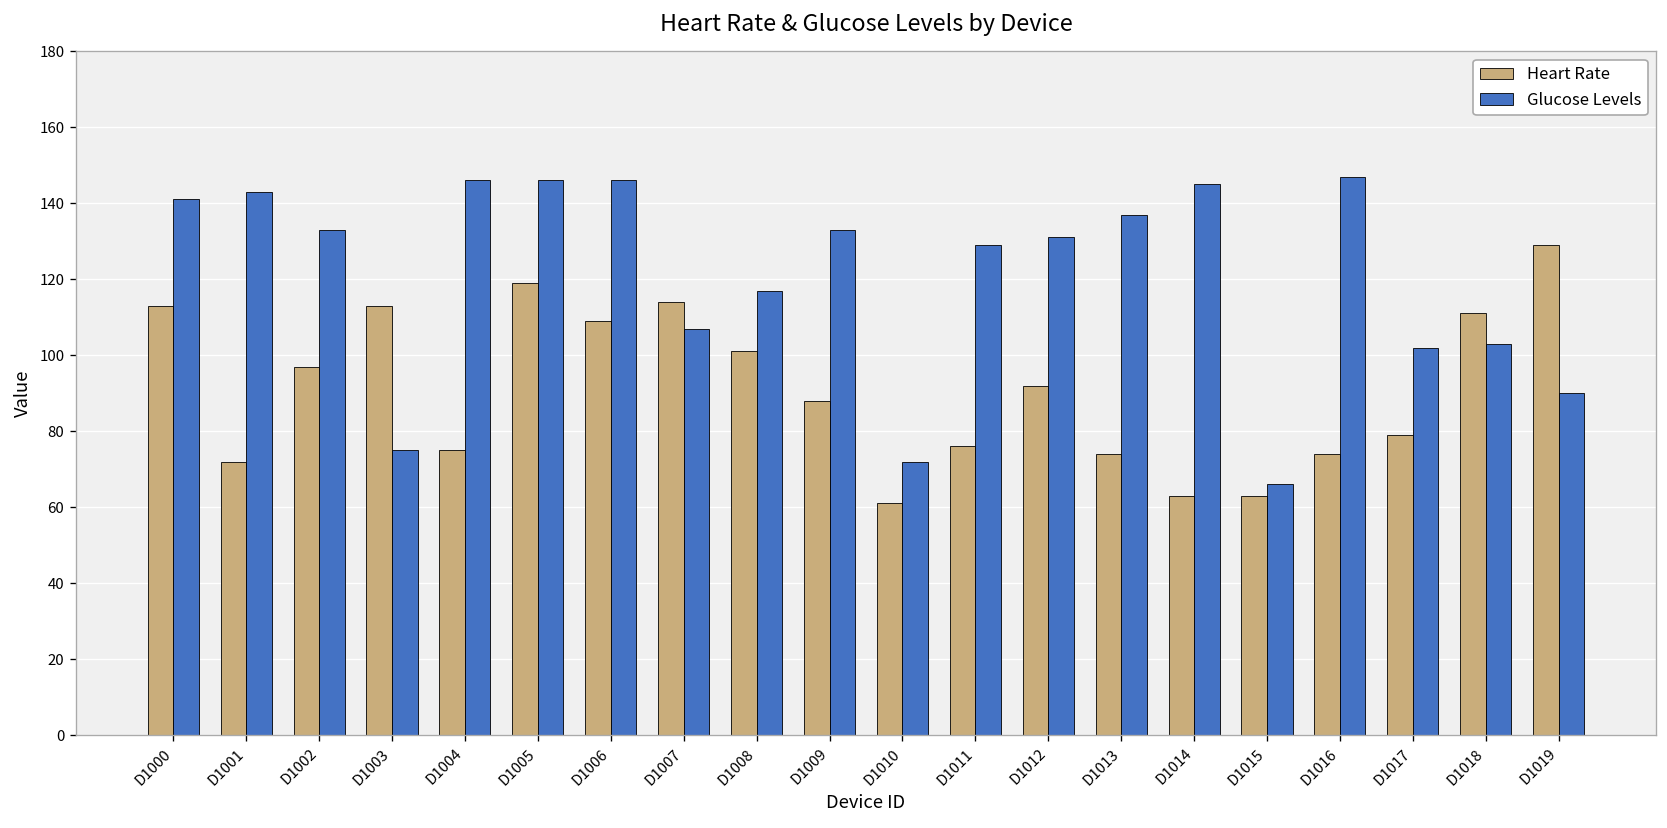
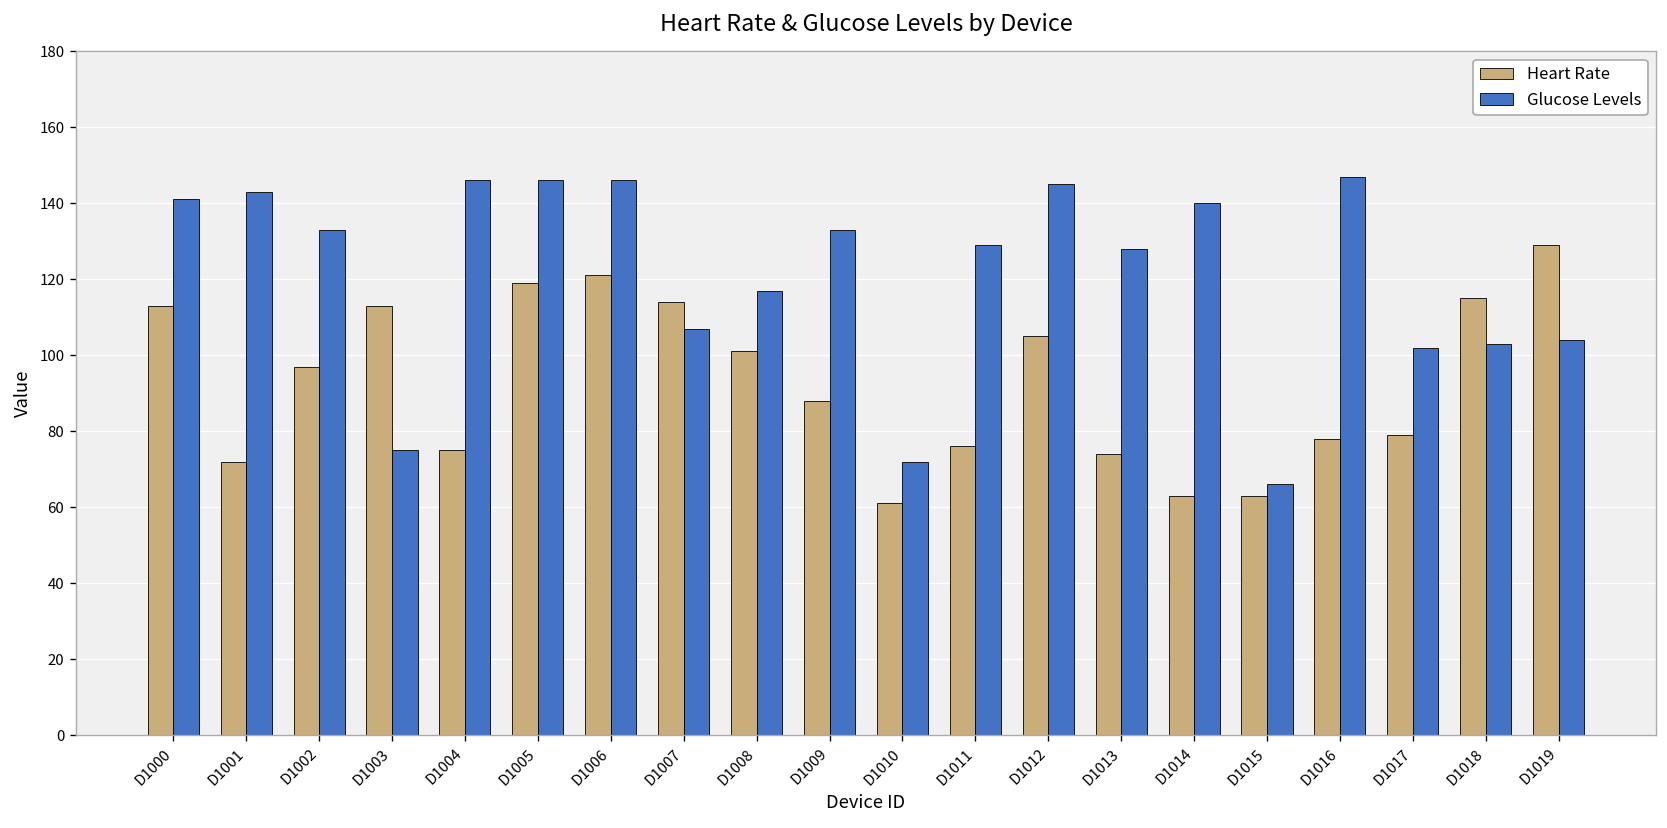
Heart Rate, D1006: 109 -> 121
Heart Rate, D1012: 92 -> 105
Glucose Levels, D1012: 131 -> 145
Glucose Levels, D1013: 137 -> 128
Glucose Levels, D1014: 145 -> 140
Heart Rate, D1016: 74 -> 78
Heart Rate, D1018: 111 -> 115
Glucose Levels, D1019: 90 -> 104
